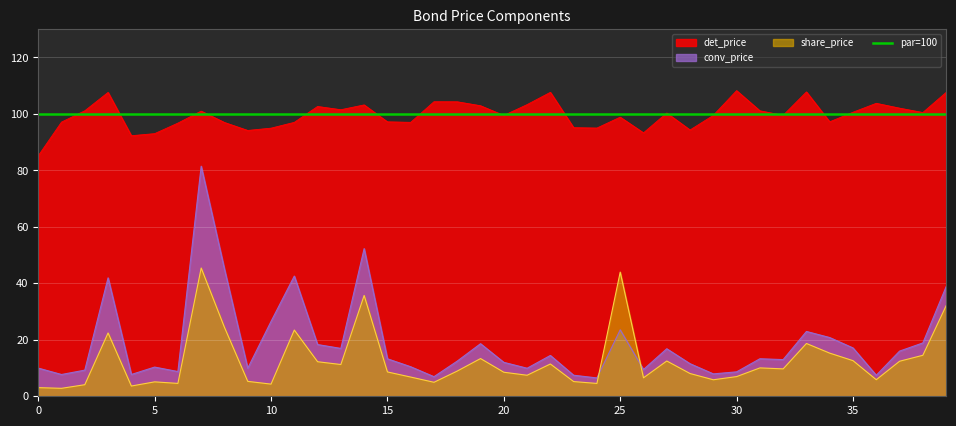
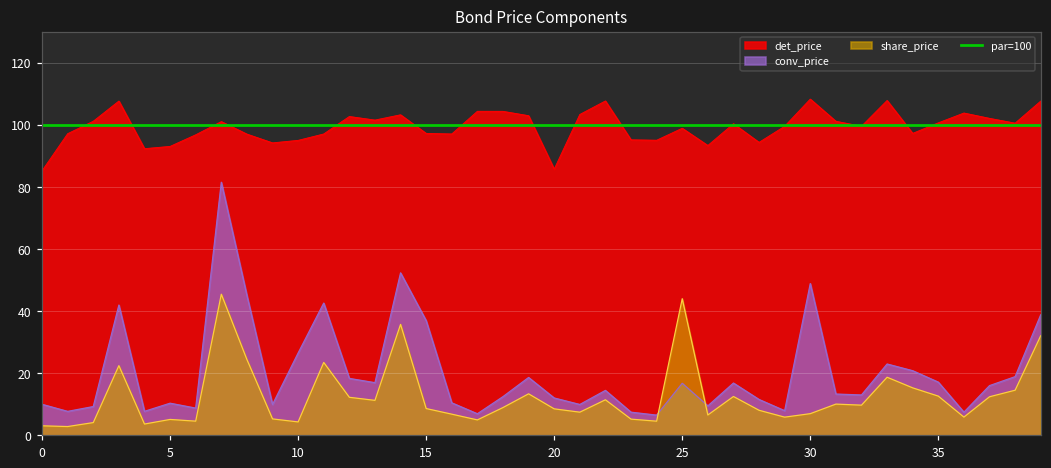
conv_price, 15: 13 -> 37
det_price, 20: 99 -> 86
conv_price, 25: 24 -> 17
conv_price, 30: 9 -> 49
